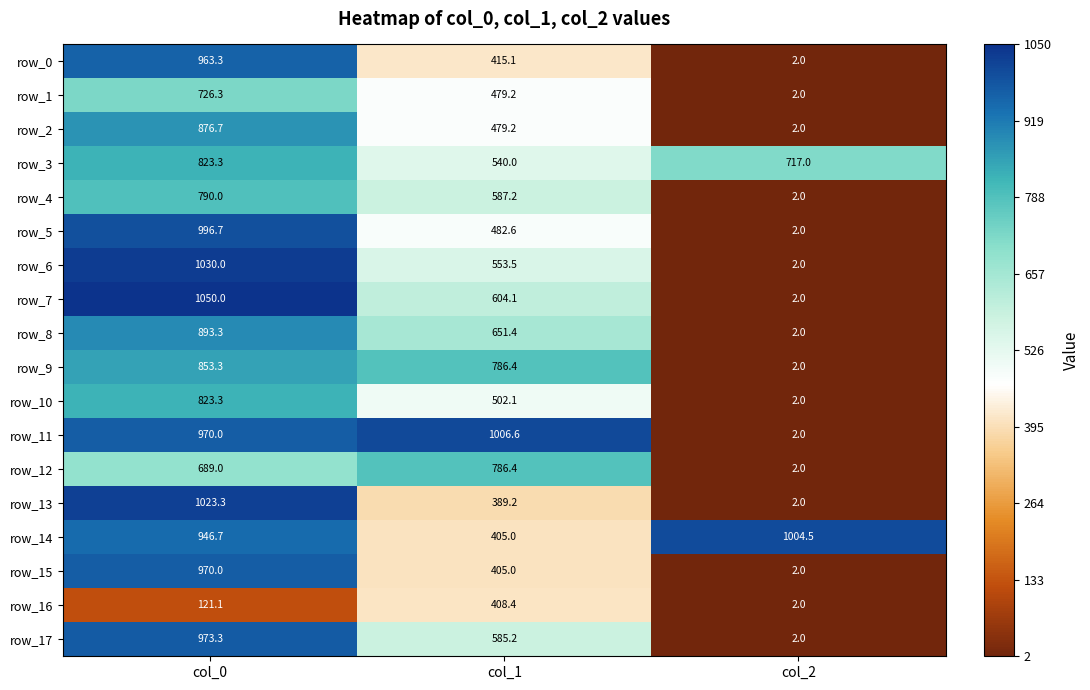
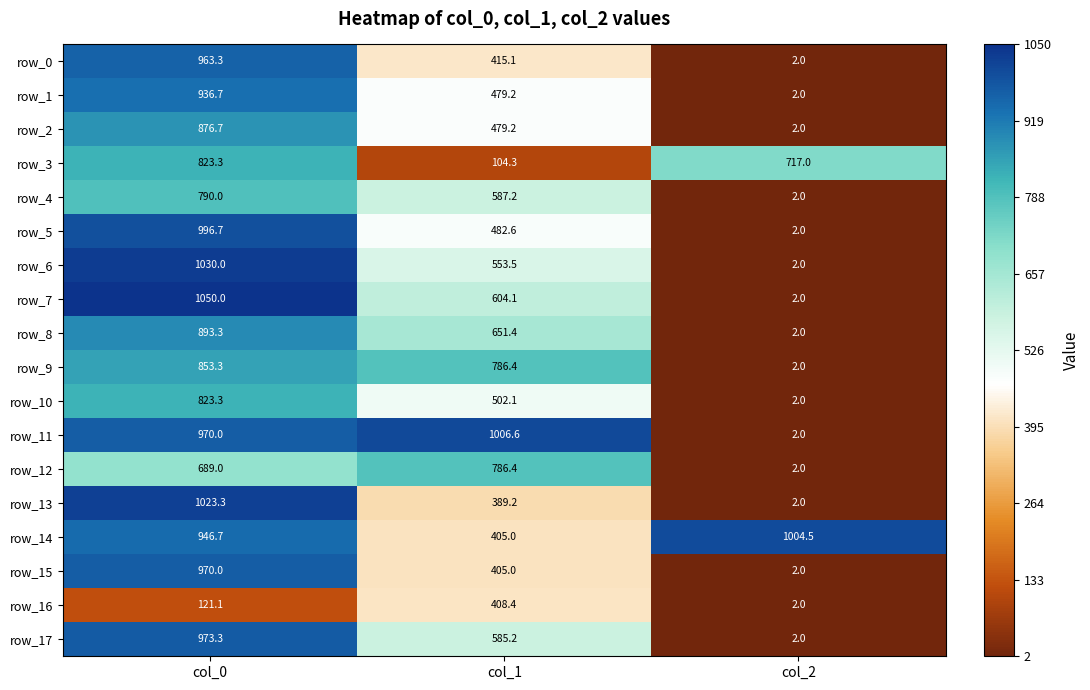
row_1, col_0: 726.3 -> 936.7
row_3, col_1: 540.0 -> 104.3
